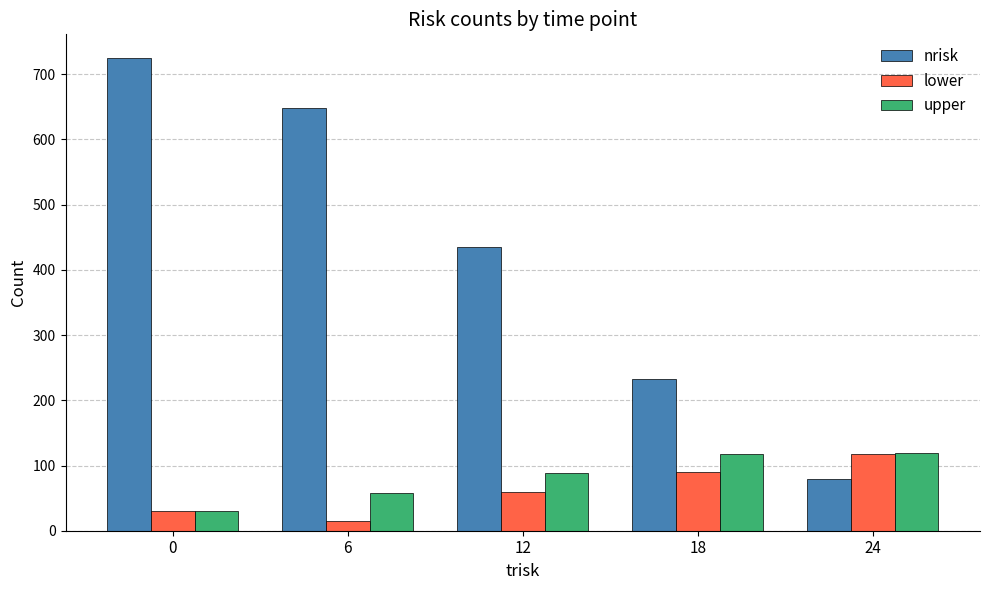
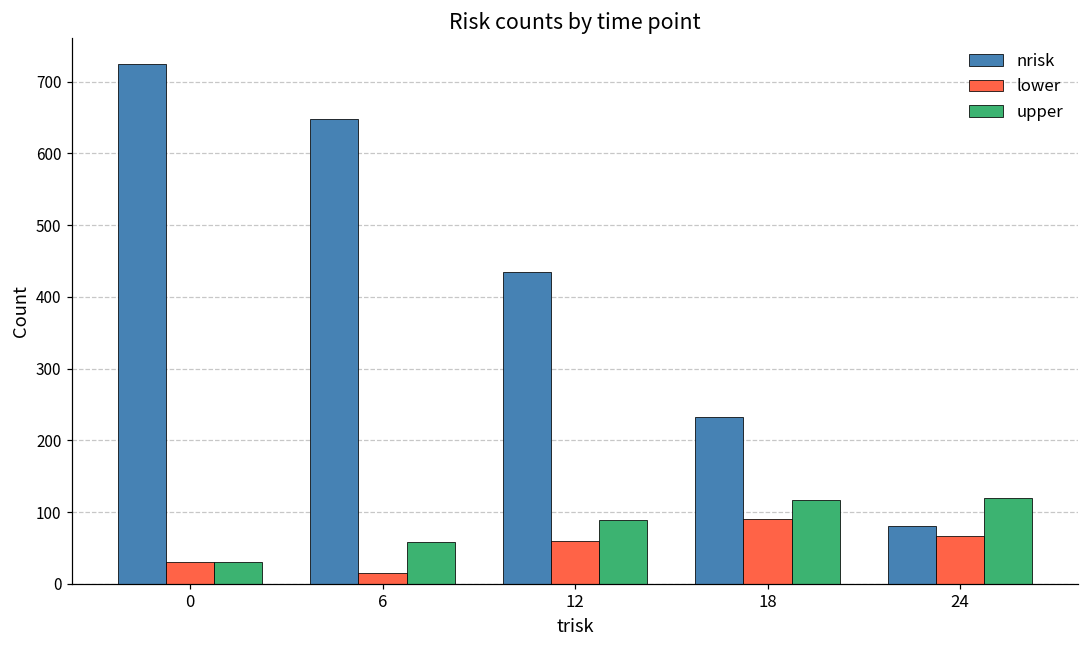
lower, 24: 120 -> 70
